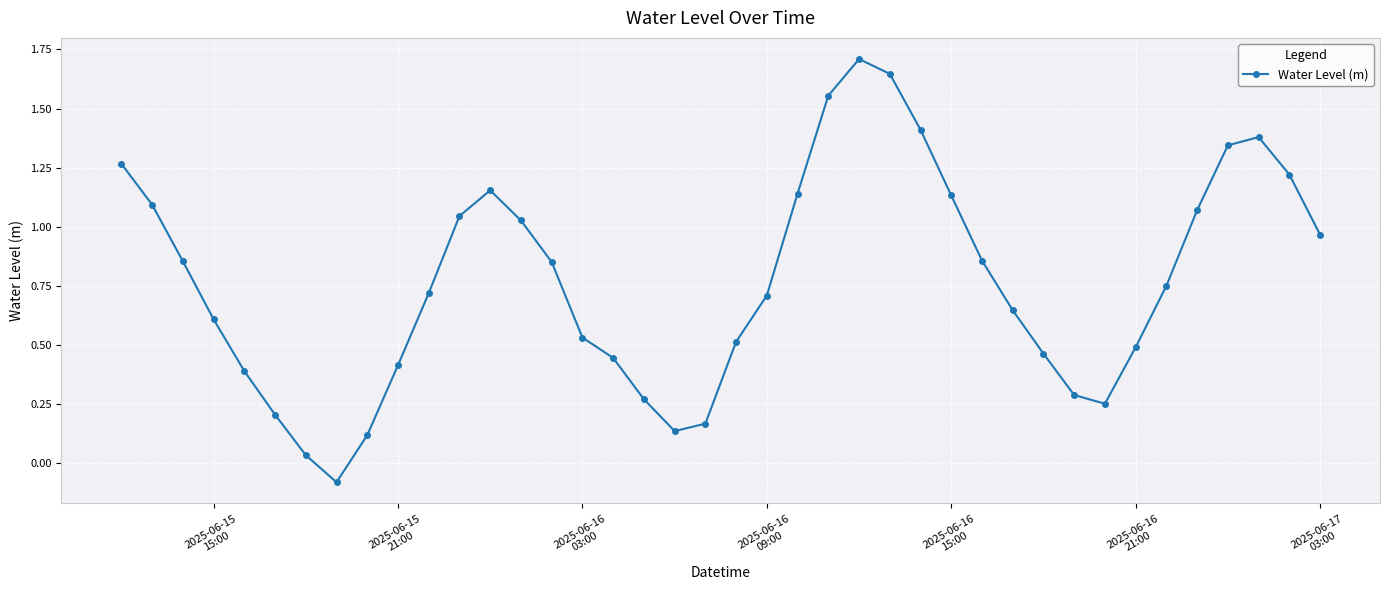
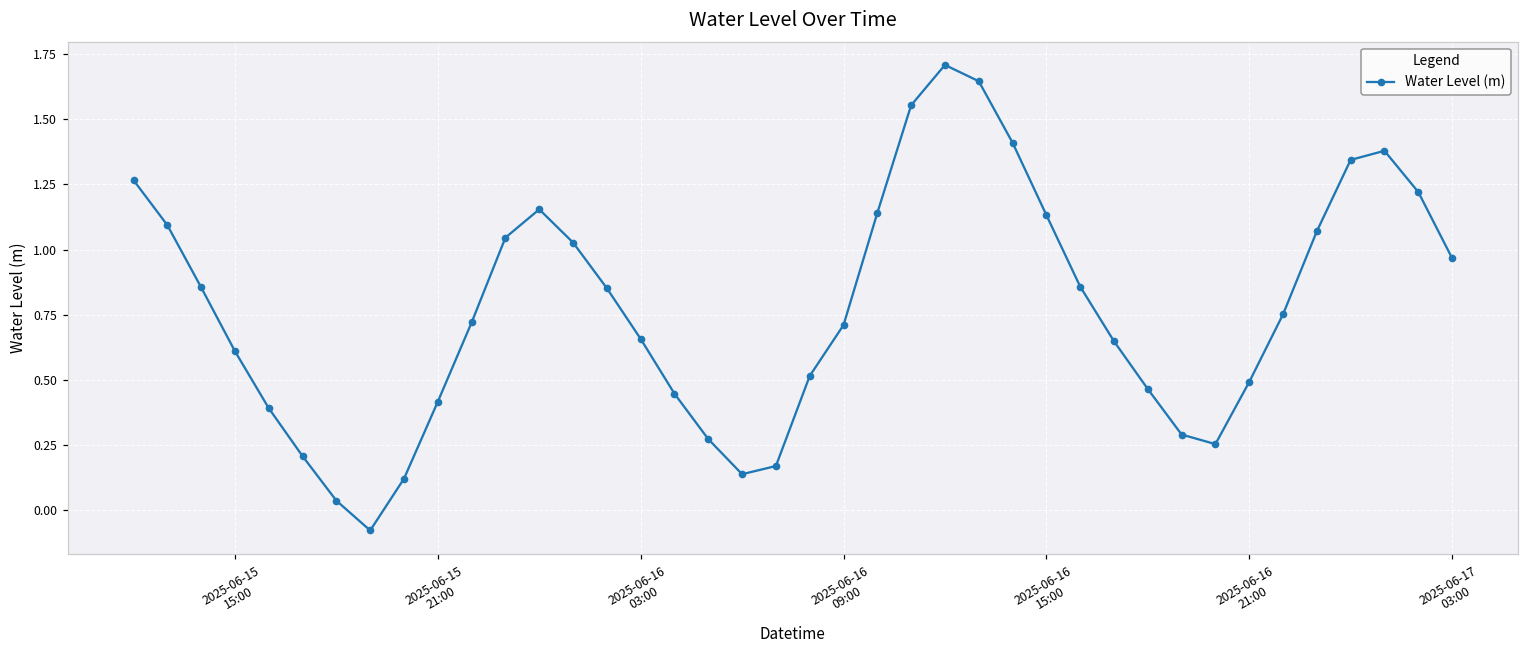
2025-06-16 03:00: 0.53 -> 0.66
